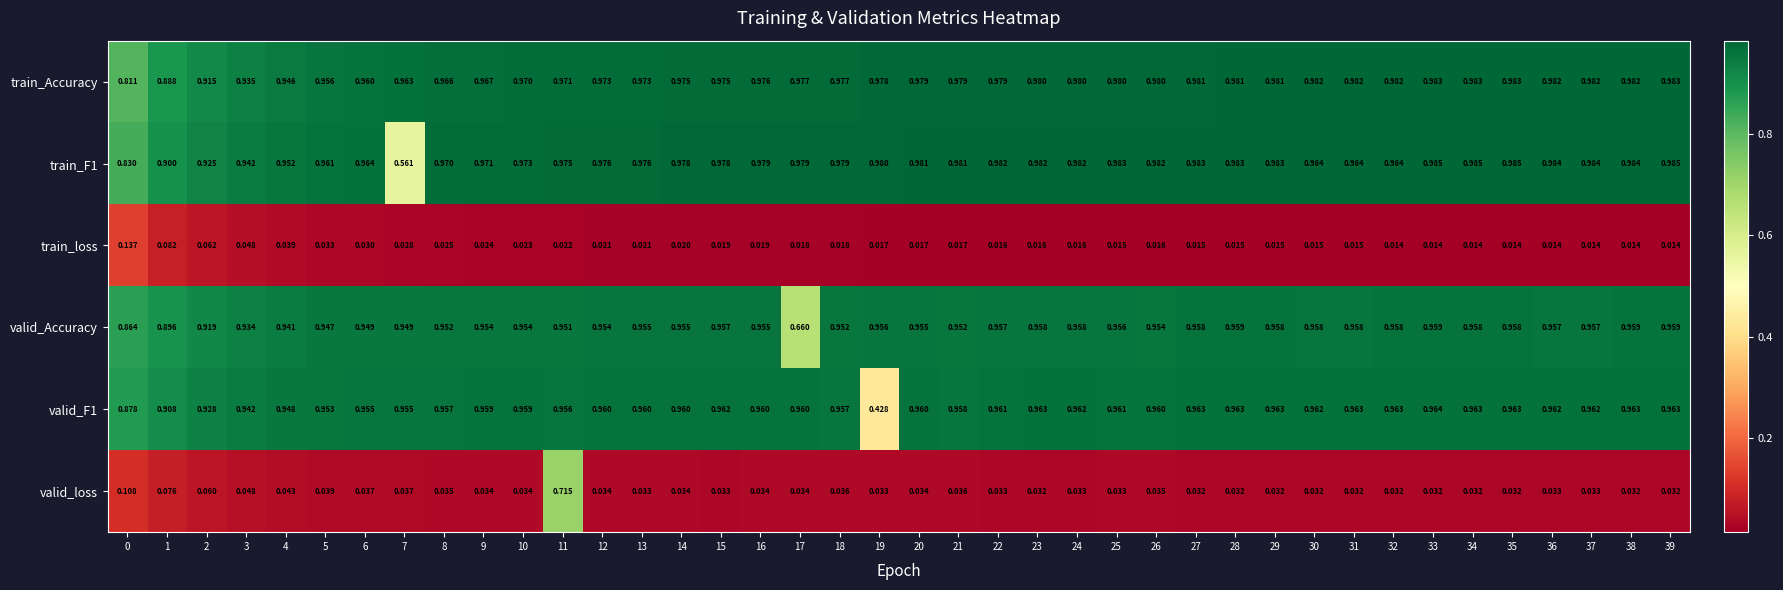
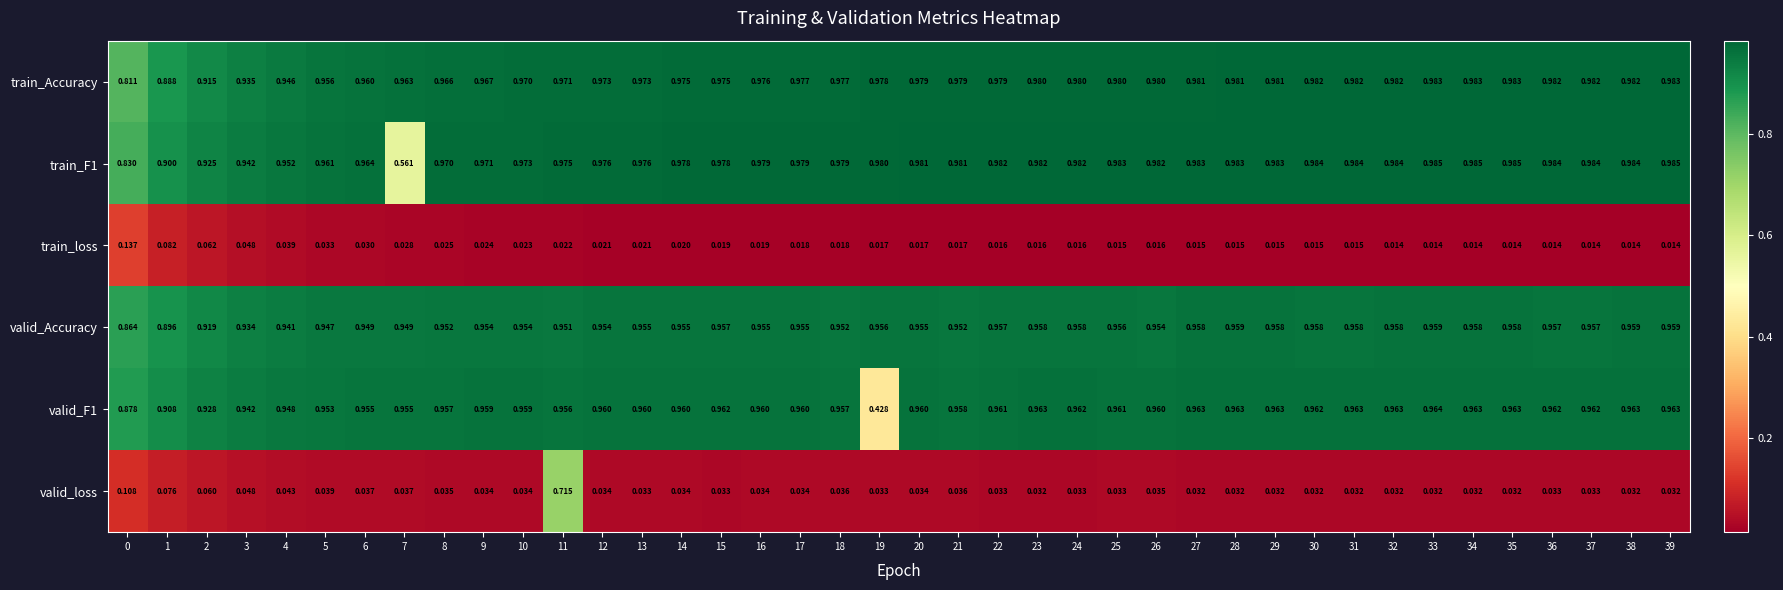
valid_Accuracy, 17: 0.660 -> 0.955
